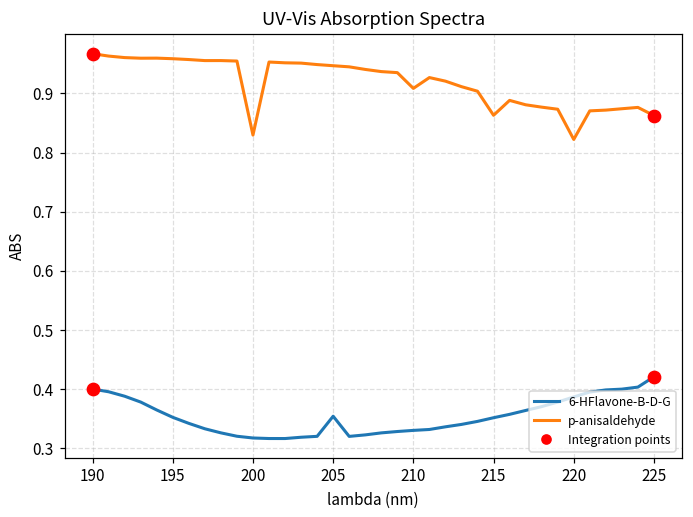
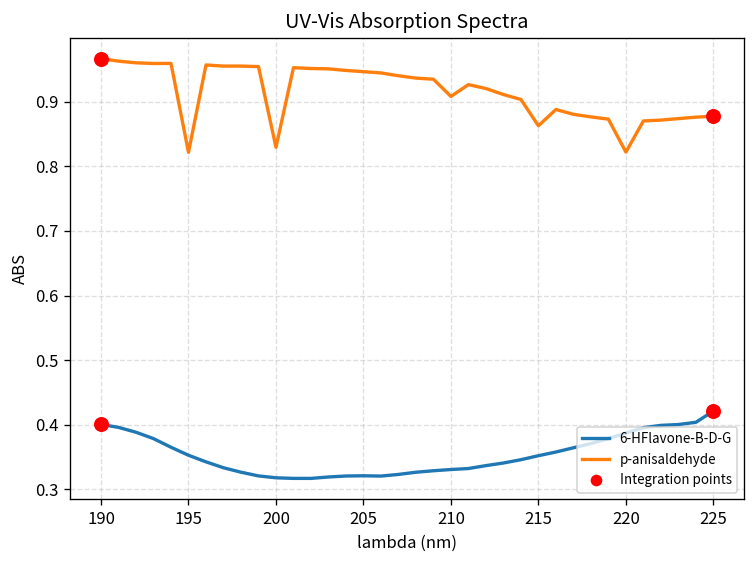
p-anisaldehyde, 195: 0.96 -> 0.82
6-HFlavone-B-D-G, 205: 0.35 -> 0.32
p-anisaldehyde, 225: 0.86 -> 0.88
